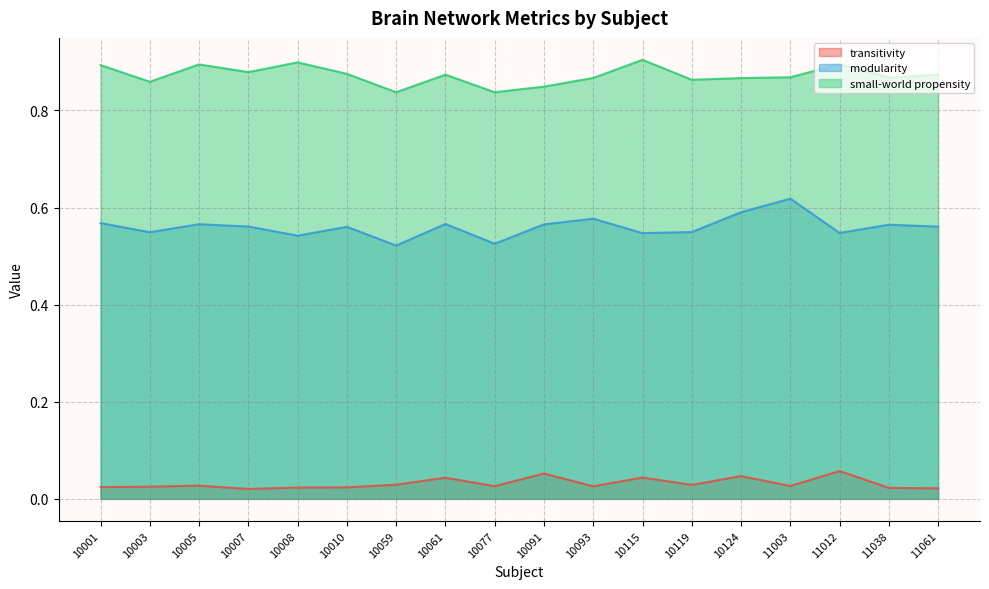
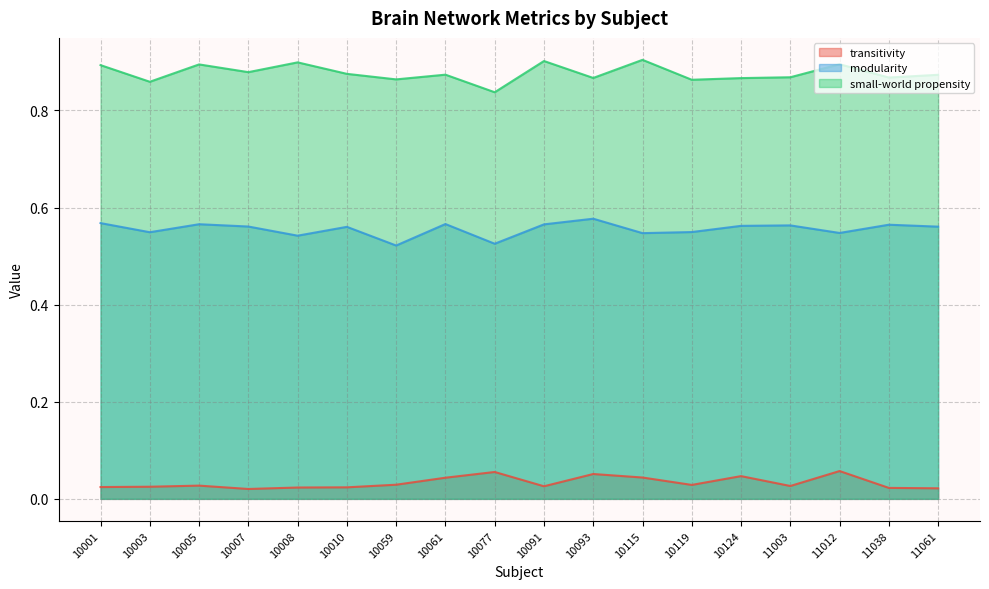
small-world propensity, 10059: 0.84 -> 0.86
transitivity, 10077: 0.03 -> 0.06
transitivity, 10091: 0.05 -> 0.03
small-world propensity, 10091: 0.85 -> 0.90
transitivity, 10093: 0.03 -> 0.05
modularity, 10124: 0.59 -> 0.56
modularity, 11003: 0.62 -> 0.56
